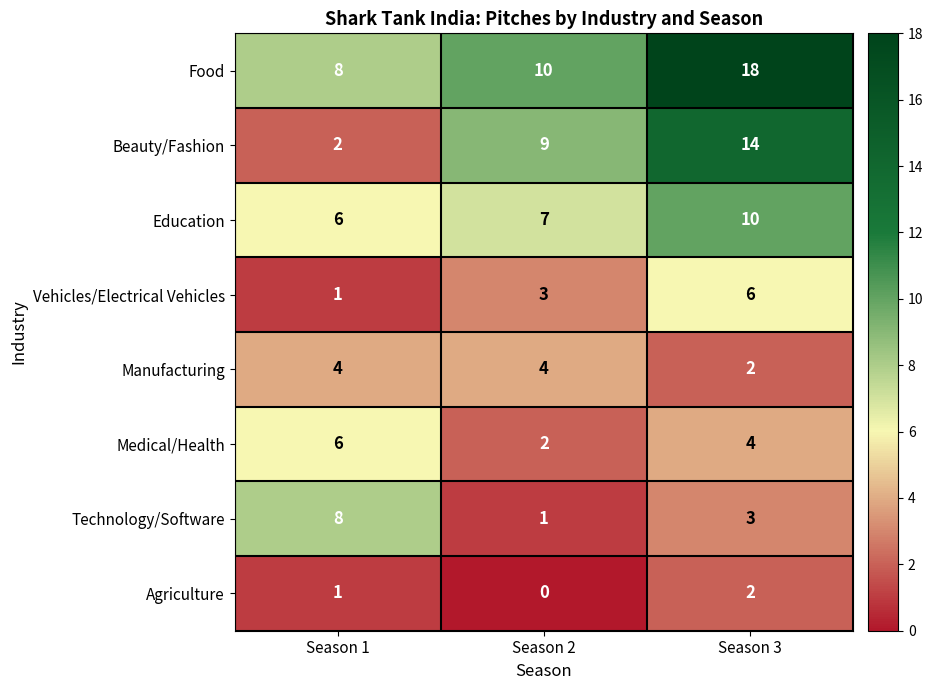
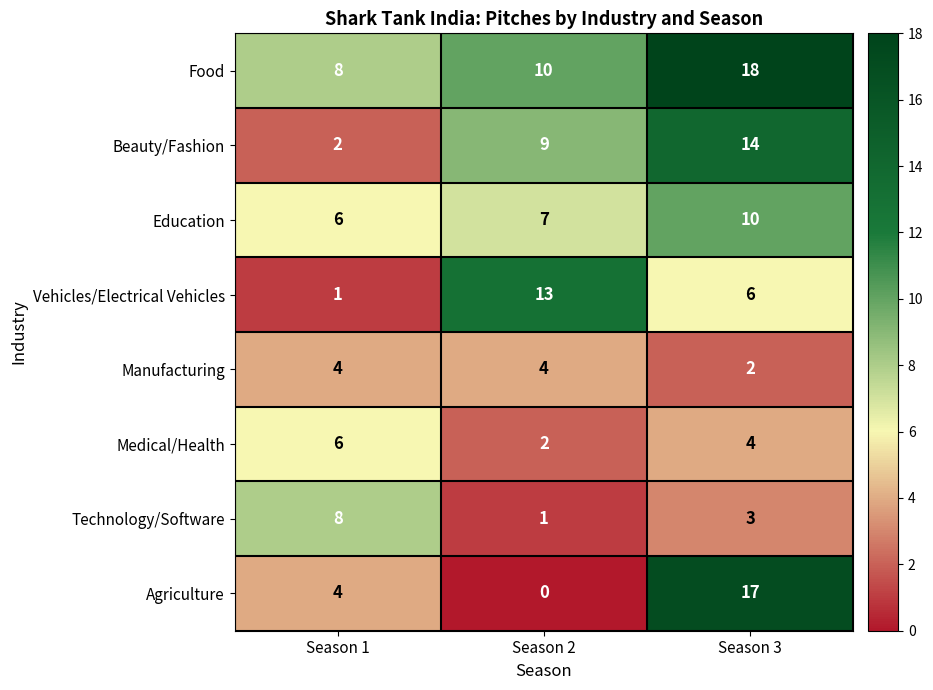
Vehicles/Electrical Vehicles, Season 2: 3 -> 13
Agriculture, Season 1: 1 -> 4
Agriculture, Season 3: 2 -> 17
